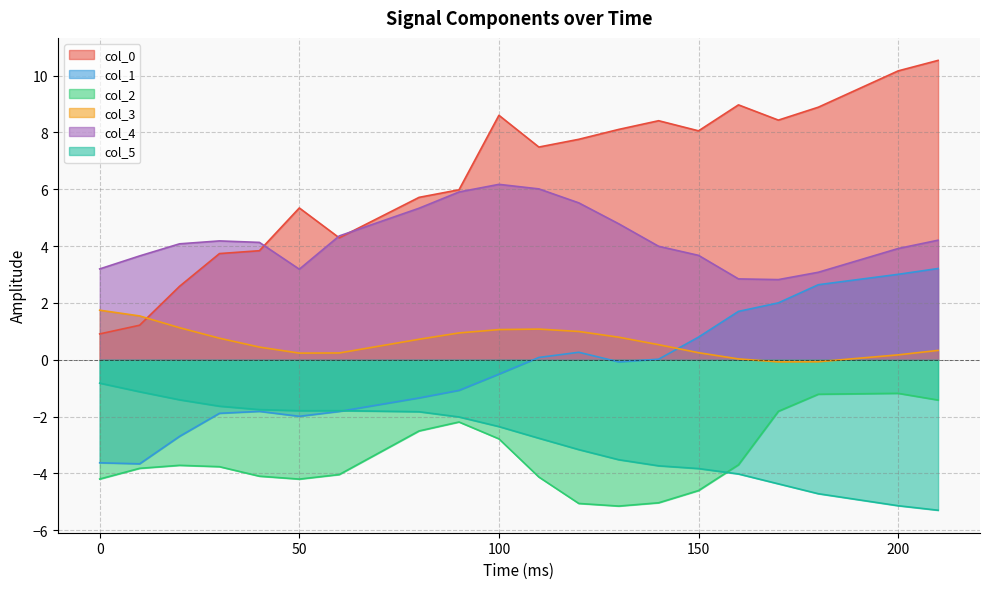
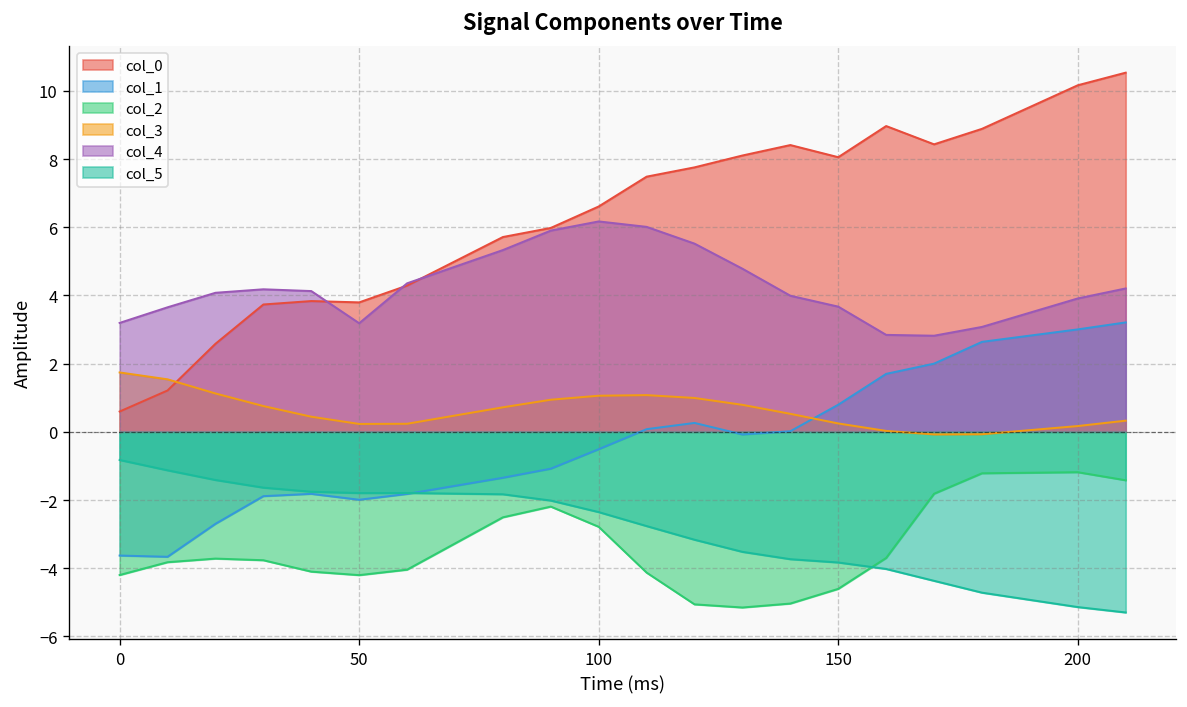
col_0, 0: 0.9 -> 0.6
col_0, 50: 5.3 -> 3.8
col_0, 100: 8.6 -> 6.6
